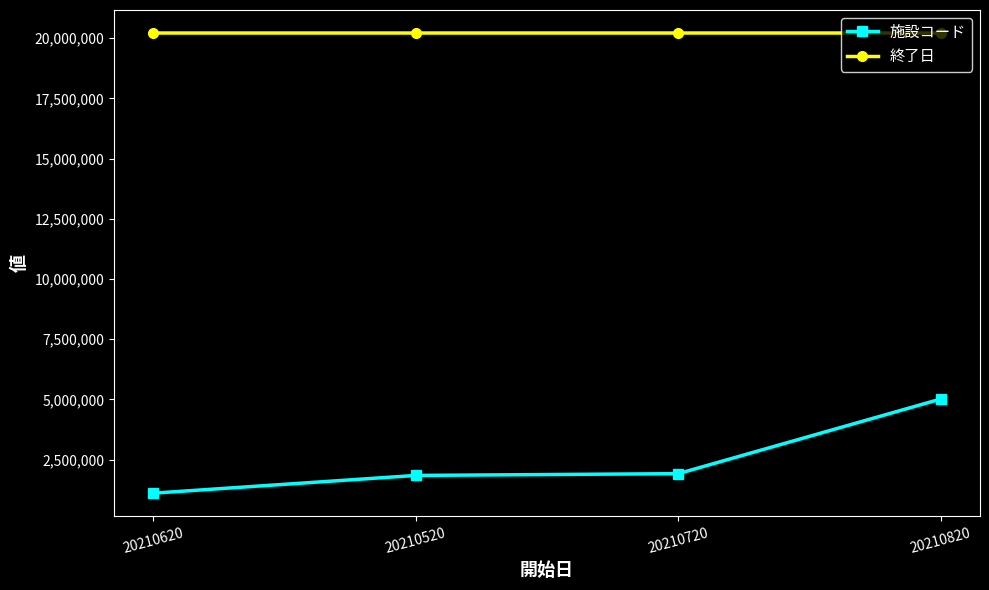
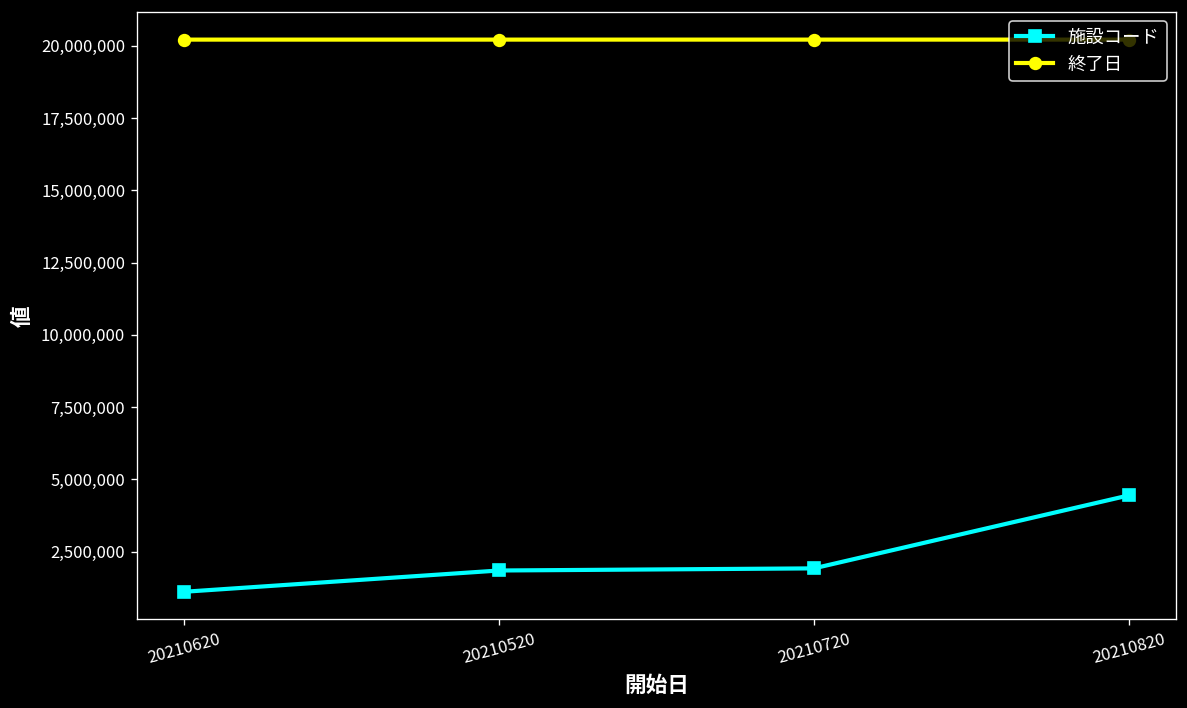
施設コード, 20210820: 5,000,000 -> 4,400,000
